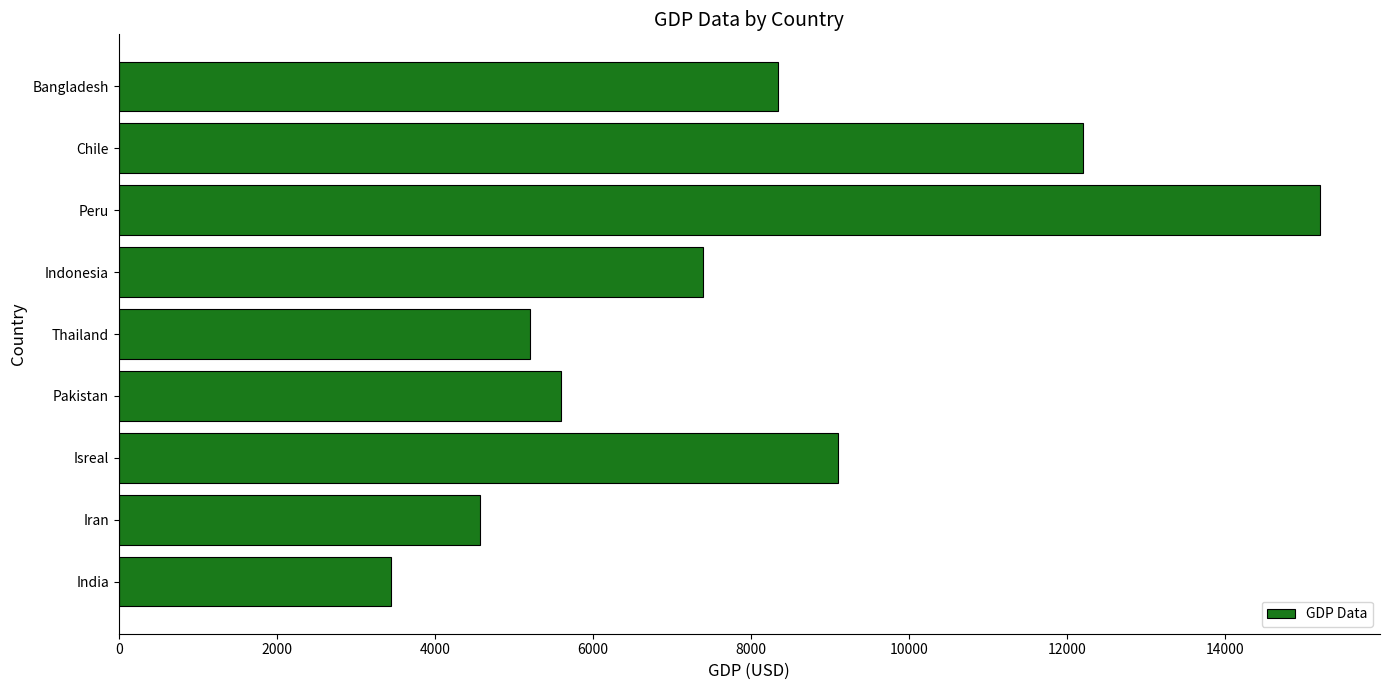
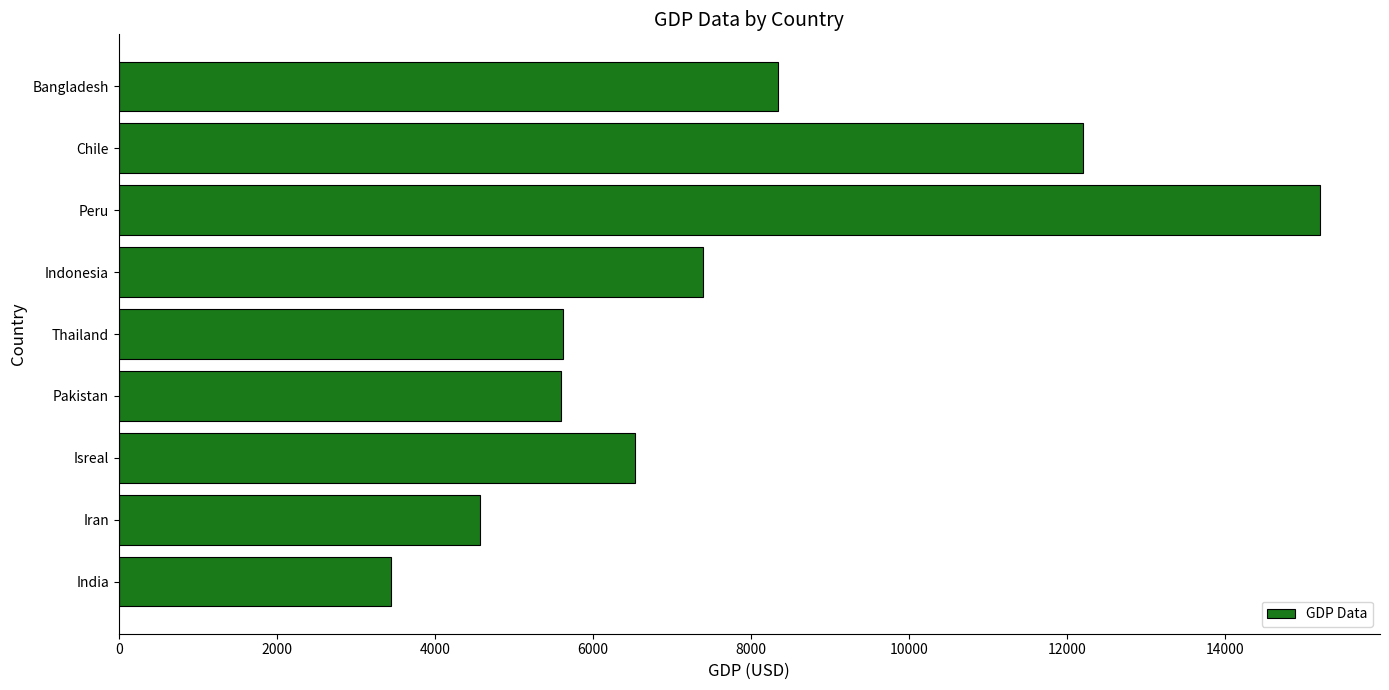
Thailand: 5200 -> 5600
Isreal: 9100 -> 6500
